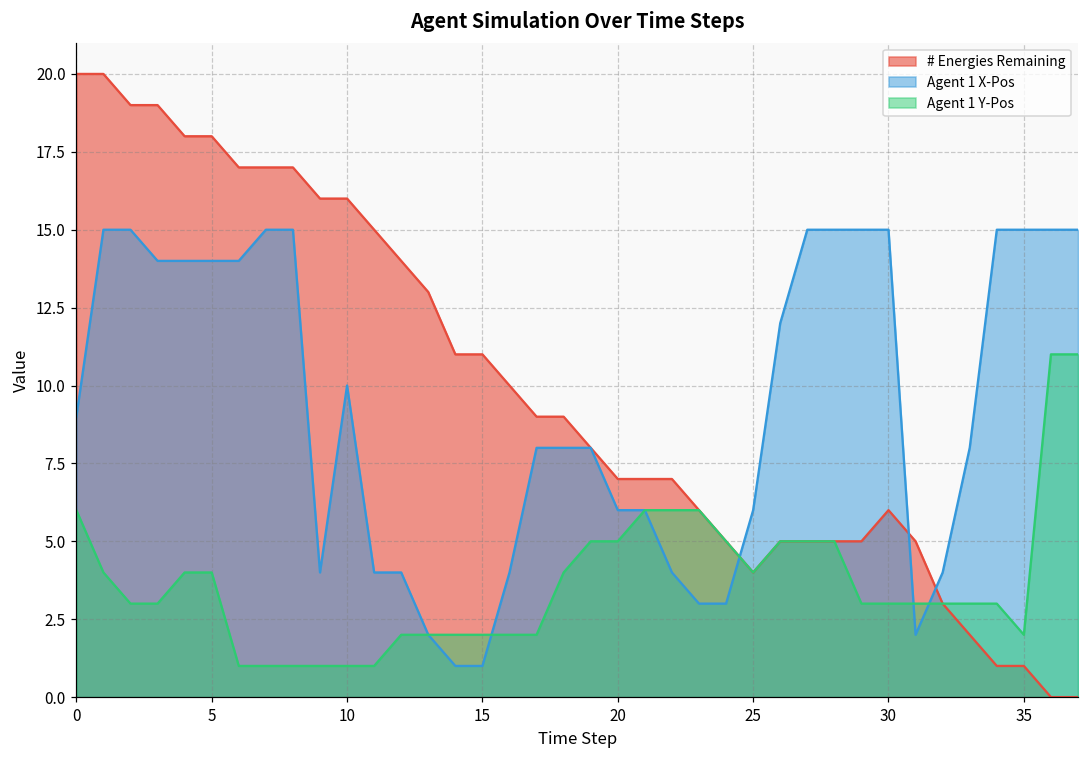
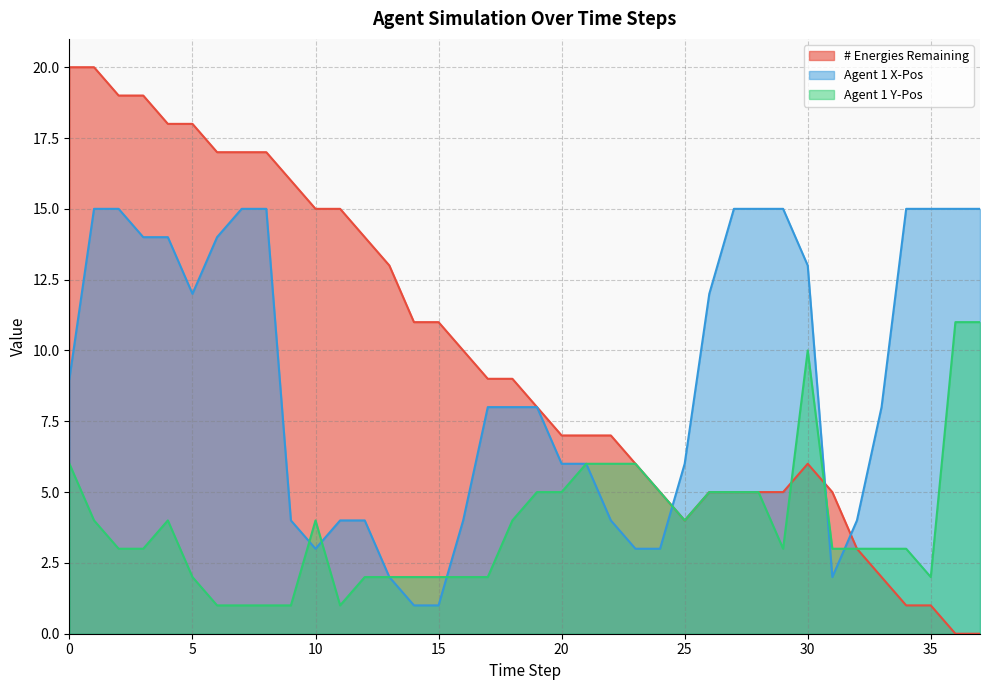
Agent 1 X-Pos, 5: 14 -> 12
Agent 1 Y-Pos, 5: 4 -> 2
# Energies Remaining, 10: 16 -> 15
Agent 1 X-Pos, 10: 10 -> 3
Agent 1 Y-Pos, 10: 1 -> 4
Agent 1 X-Pos, 30: 15 -> 13
Agent 1 Y-Pos, 30: 3 -> 10
